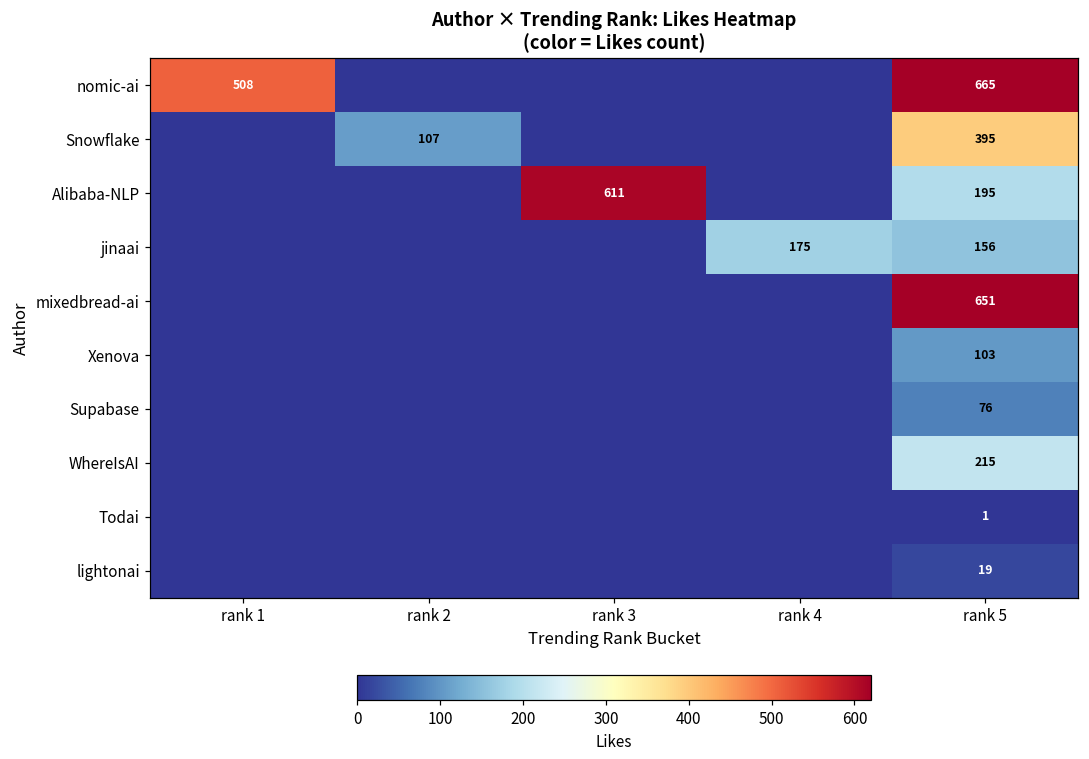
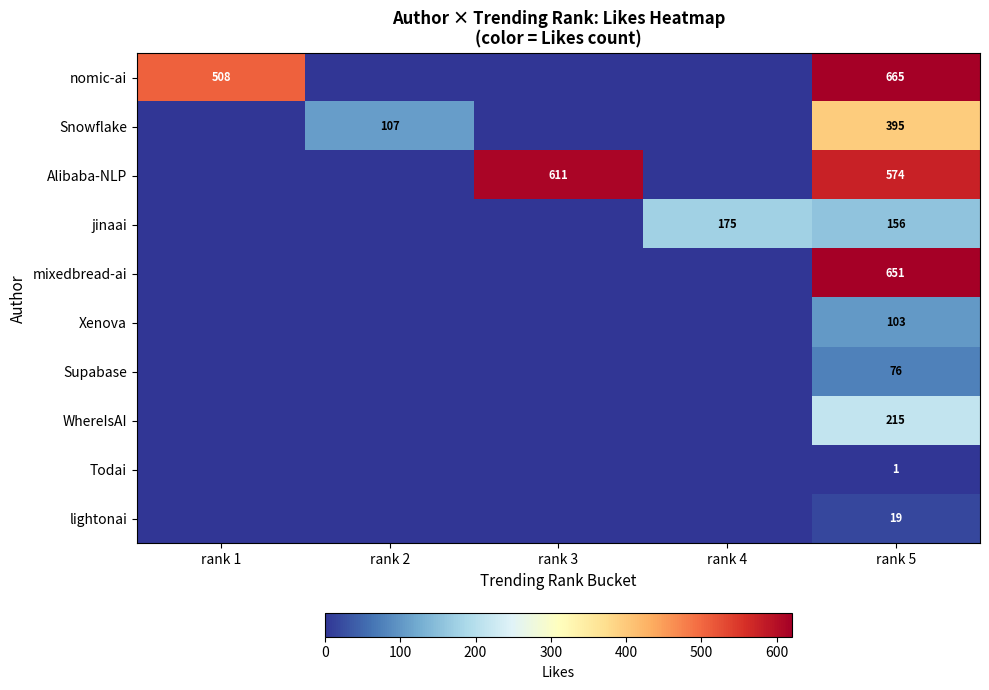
Alibaba-NLP, rank 5: 195 -> 574
